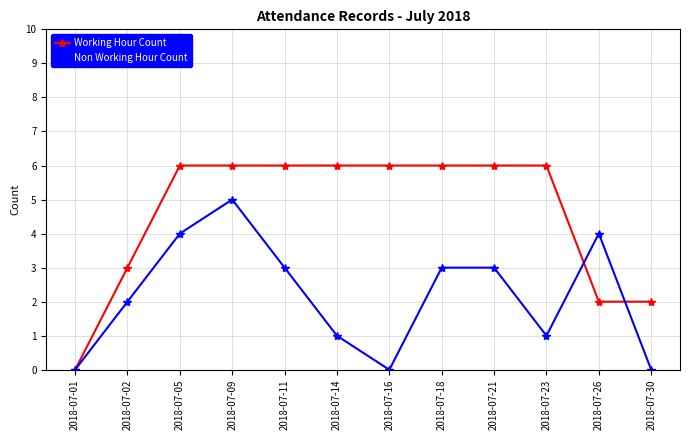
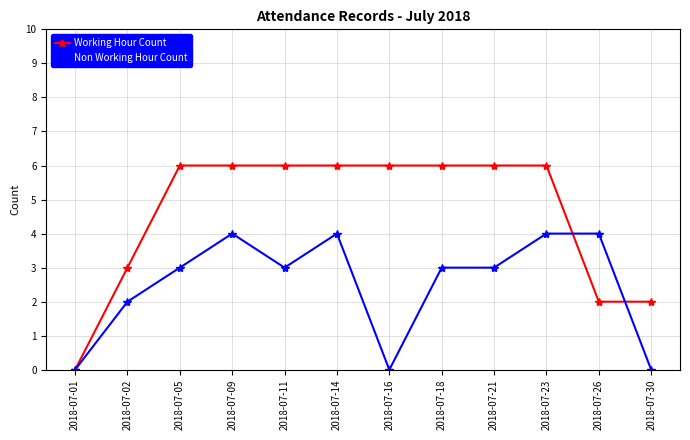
Non Working Hour Count, 2018-07-05: 4 -> 3
Non Working Hour Count, 2018-07-09: 5 -> 4
Non Working Hour Count, 2018-07-14: 1 -> 4
Non Working Hour Count, 2018-07-23: 1 -> 4
